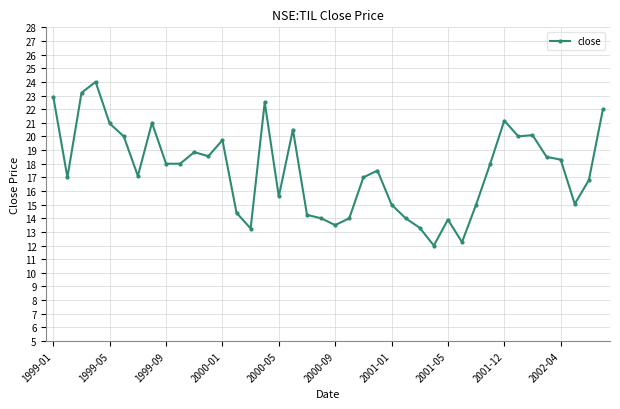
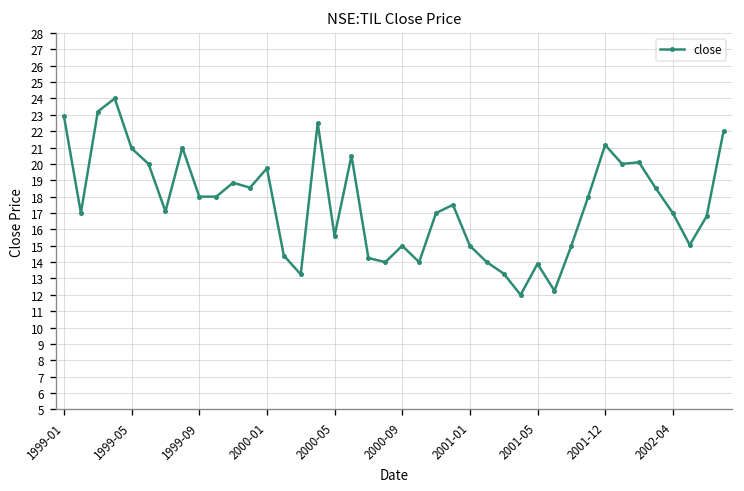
2000-09: 13.5 -> 15.0
2002-04: 18.3 -> 17.0
